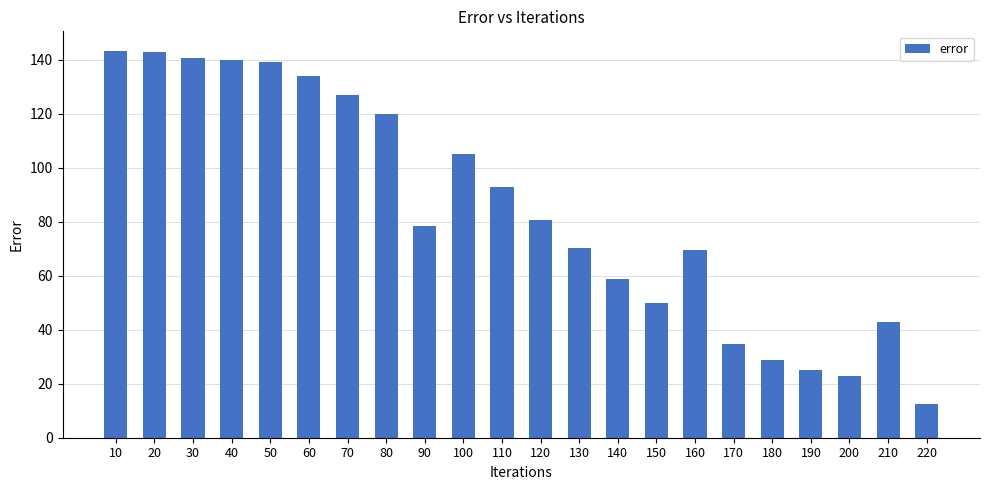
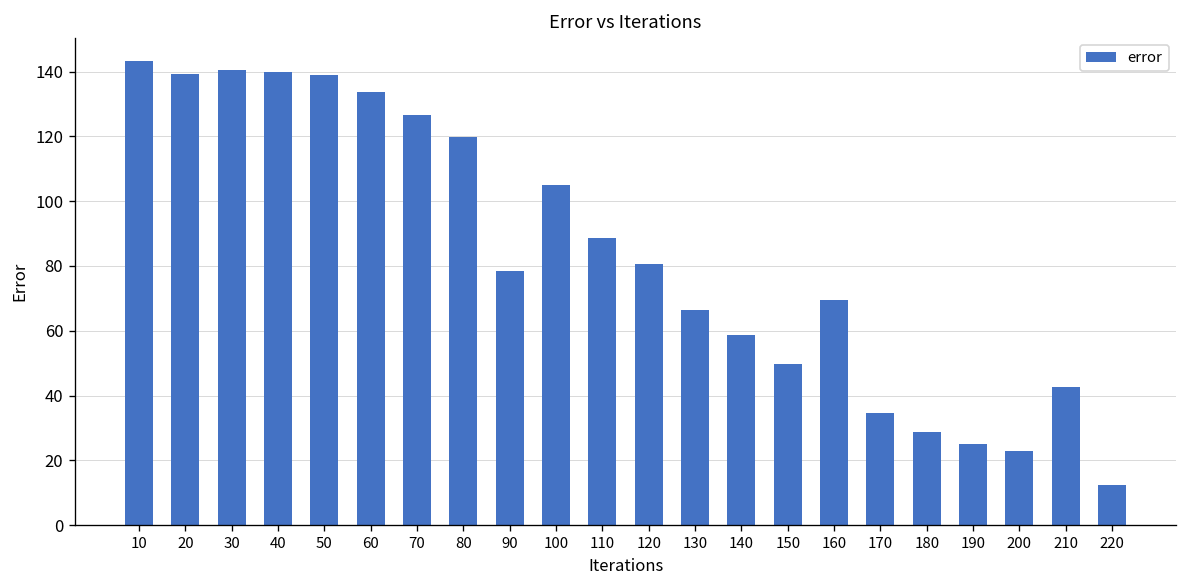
20: 143 -> 139
110: 93 -> 89
130: 70 -> 66
